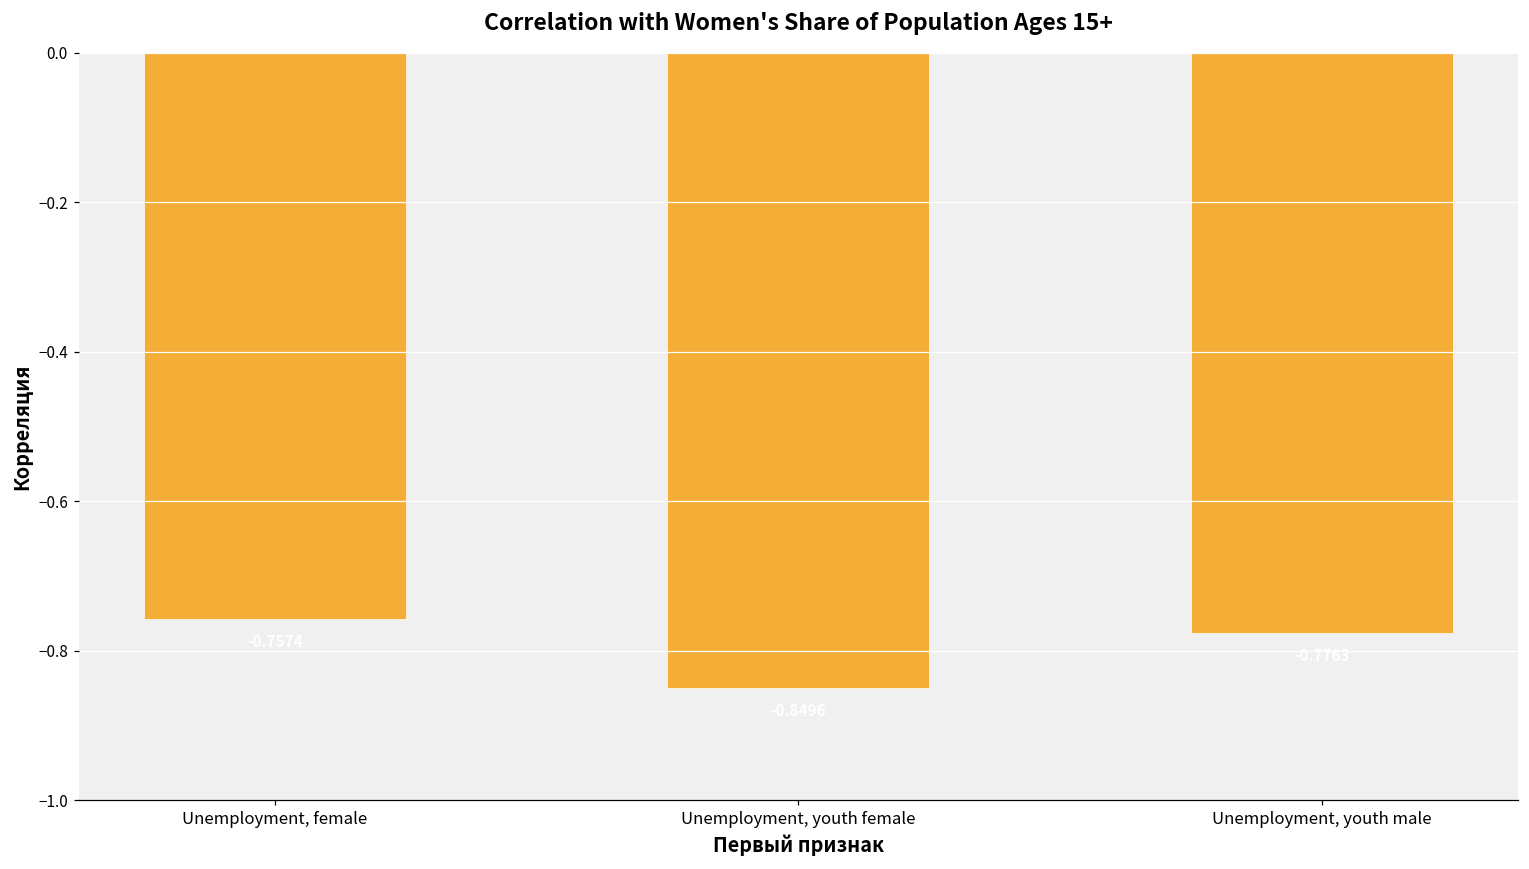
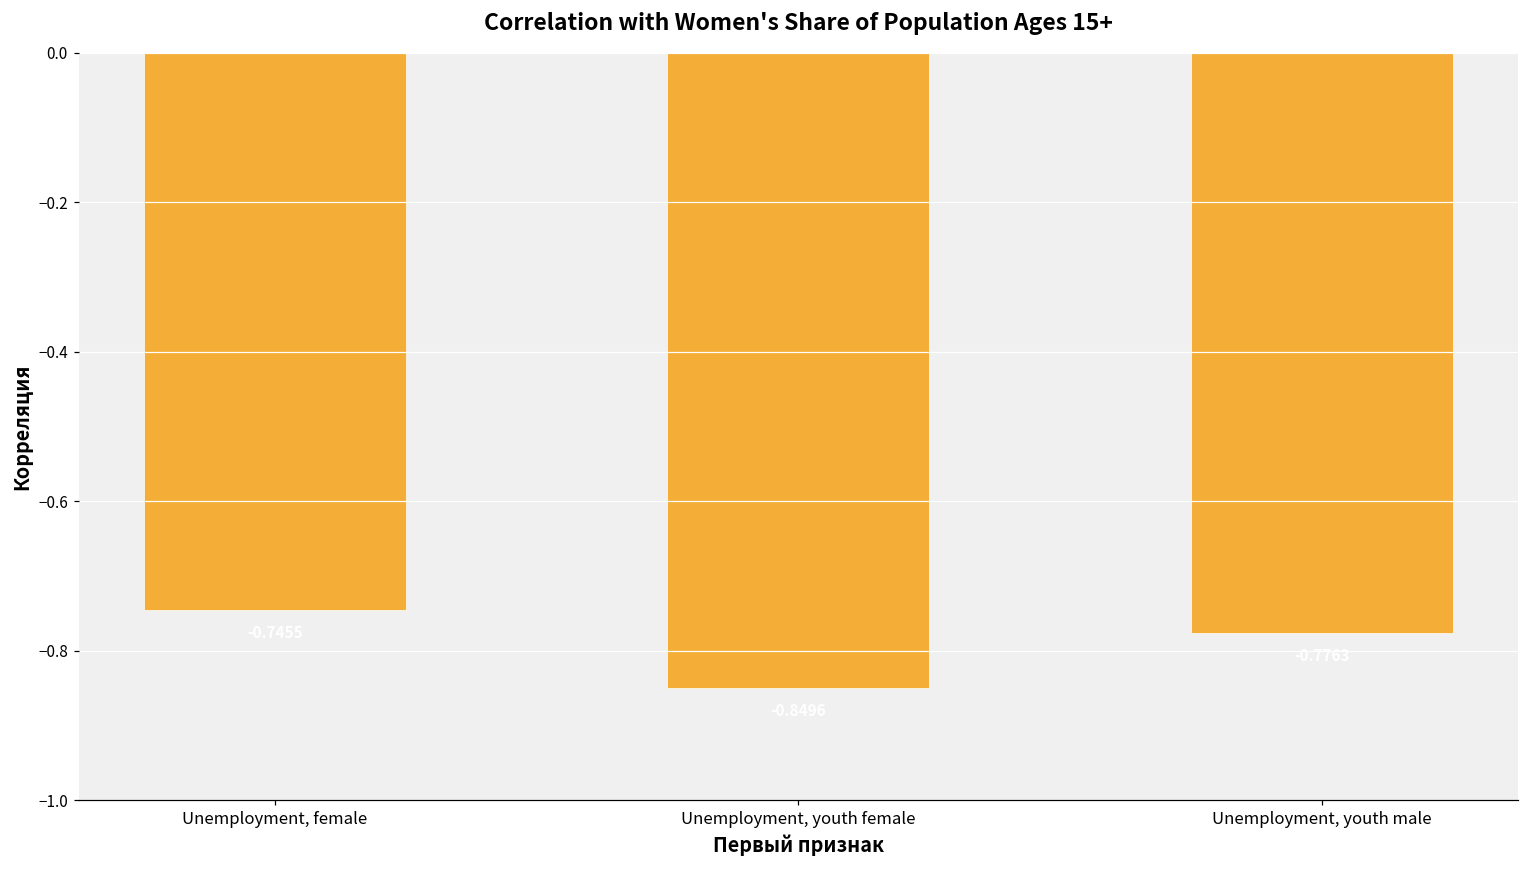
Unemployment, female: -0.76 -> -0.75
